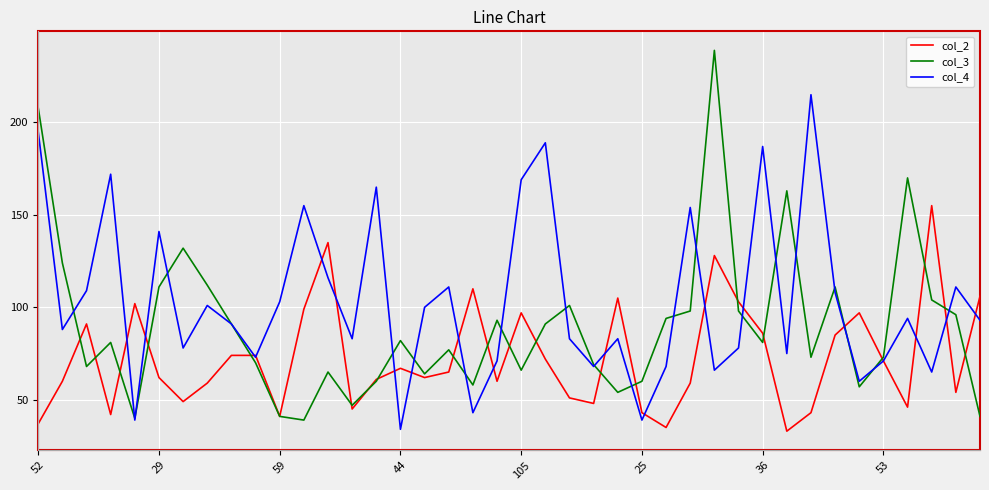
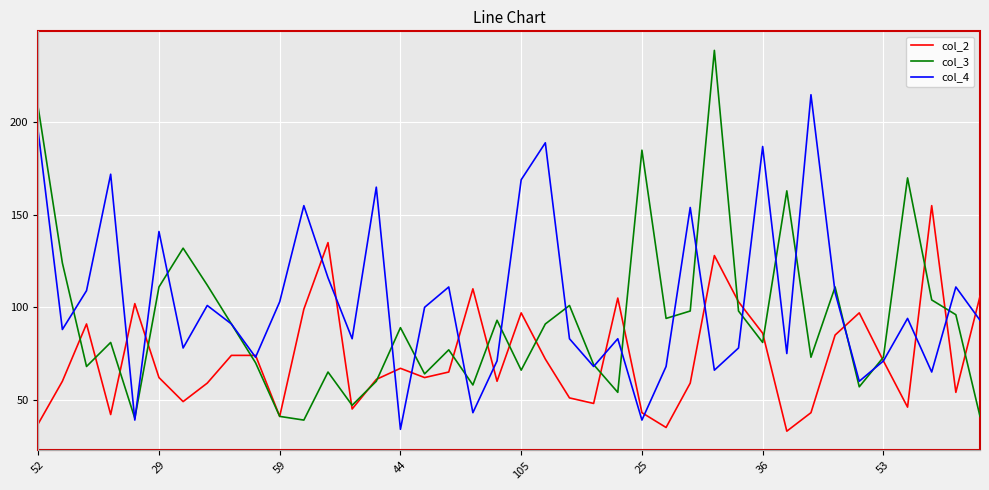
col_3, 44: 82 -> 89
col_3, 25: 60 -> 185
